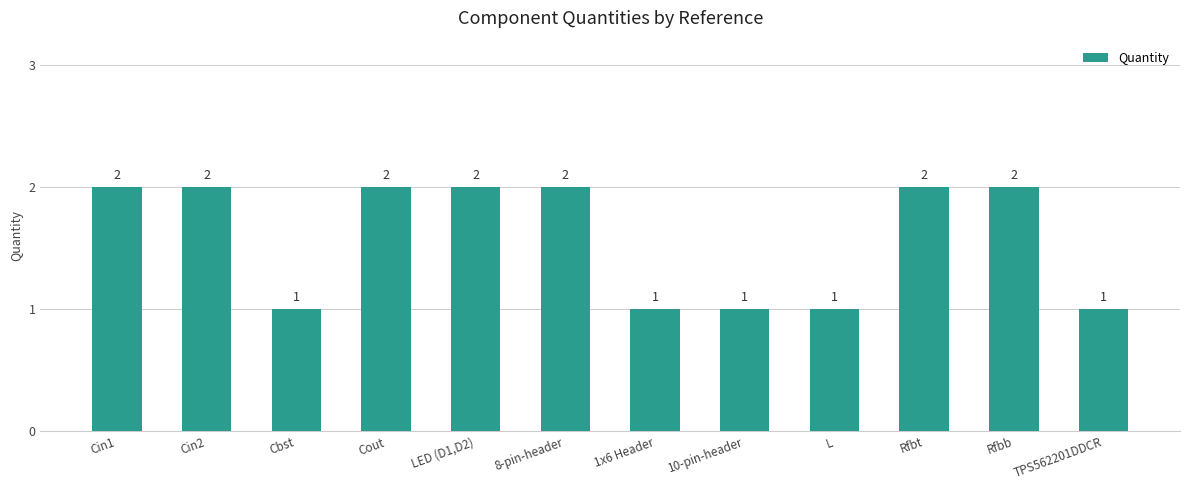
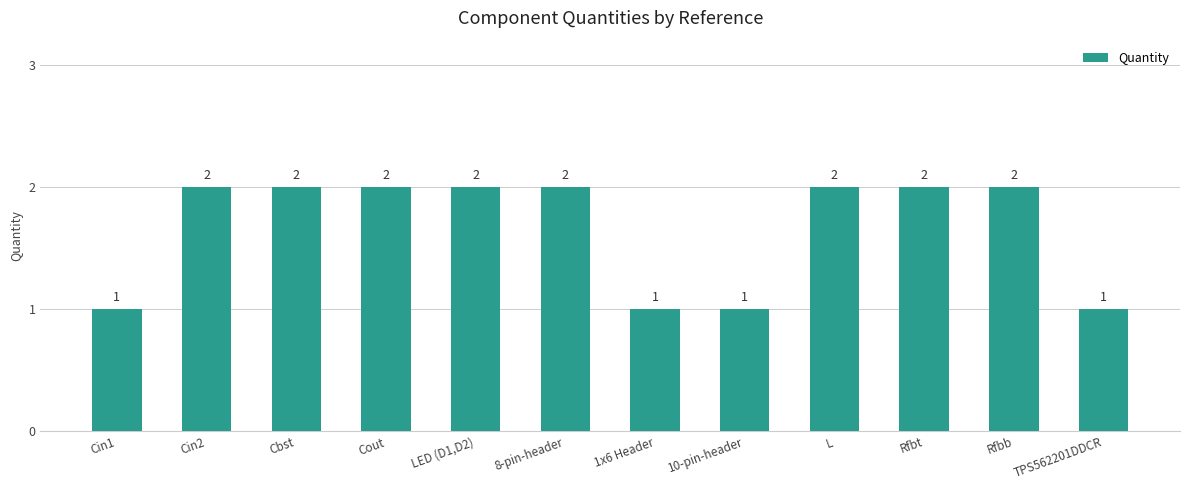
Cin1: 2 -> 1
Cbst: 1 -> 2
L: 1 -> 2
